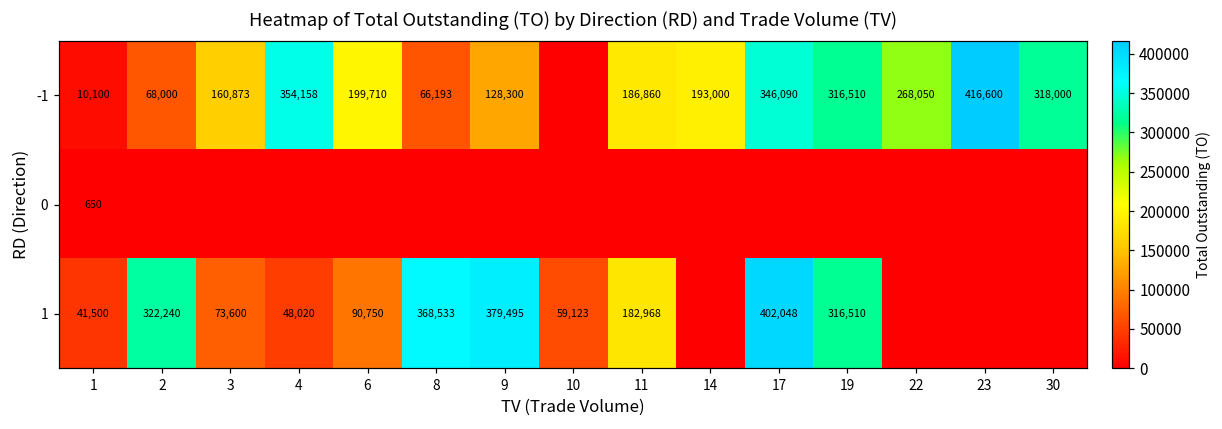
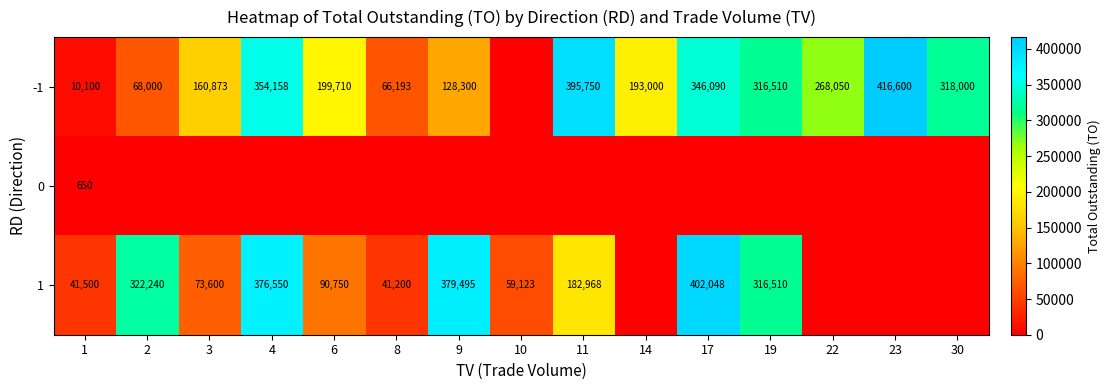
-1, 11: 186,860 -> 395,750
1, 4: 48,020 -> 376,550
1, 8: 368,533 -> 41,200
